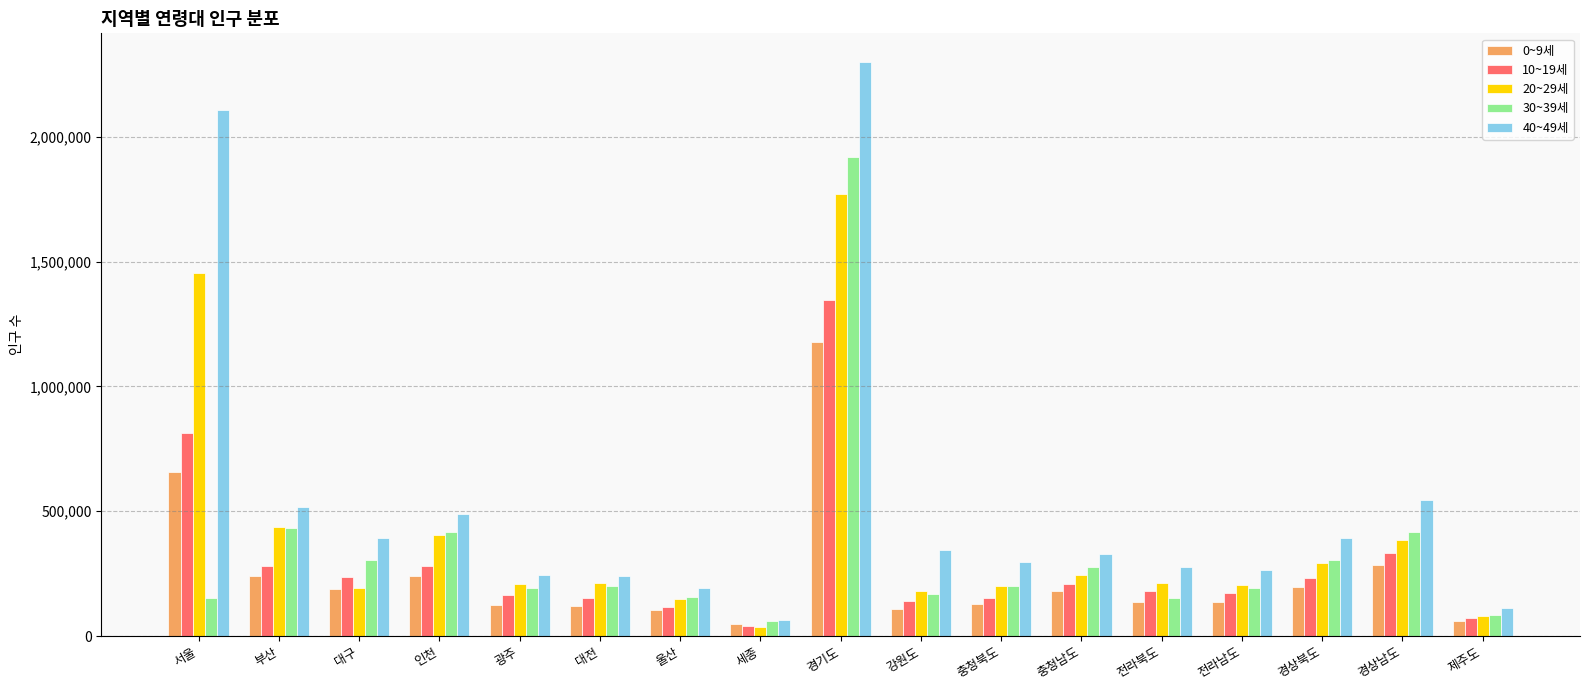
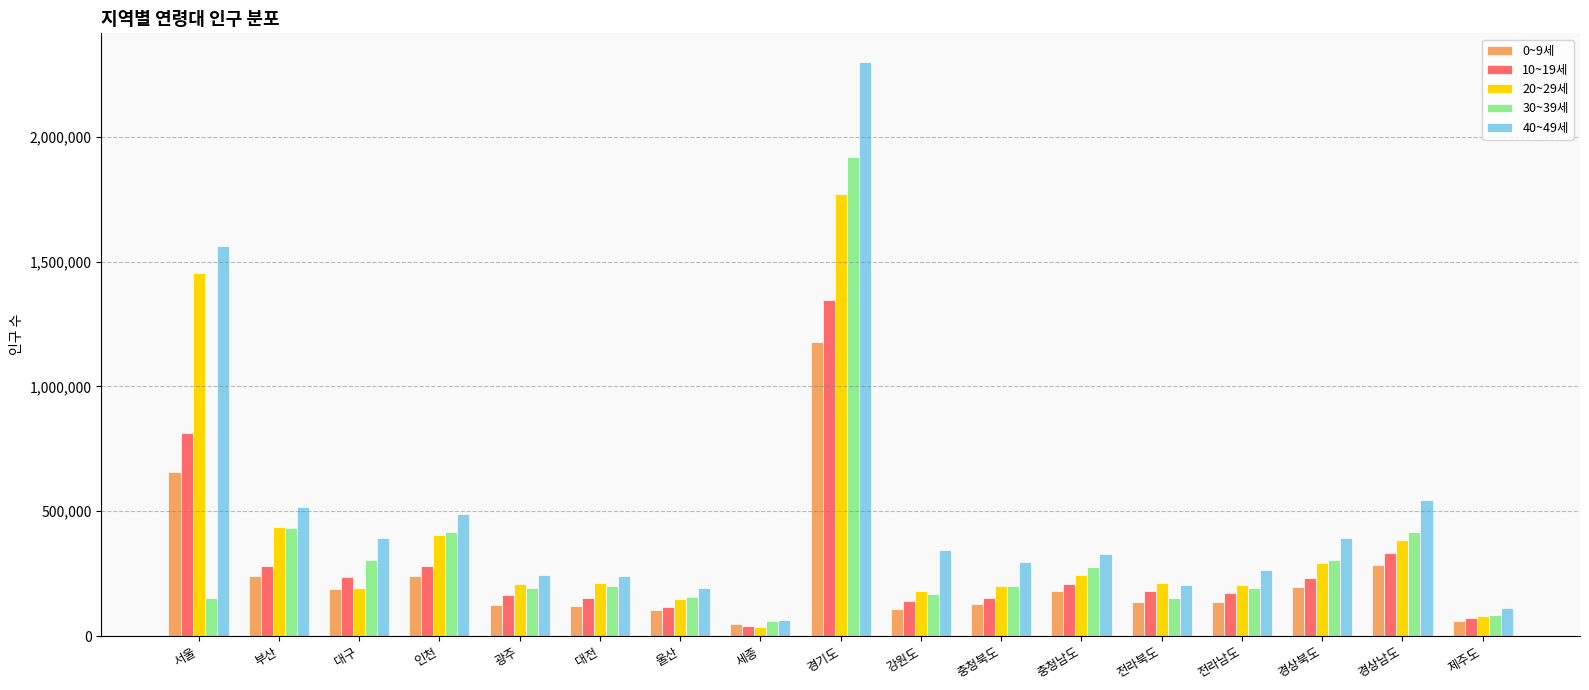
40~49세, 서울: 2,110,000 -> 1,560,000
40~49세, 전라북도: 270,000 -> 200,000
